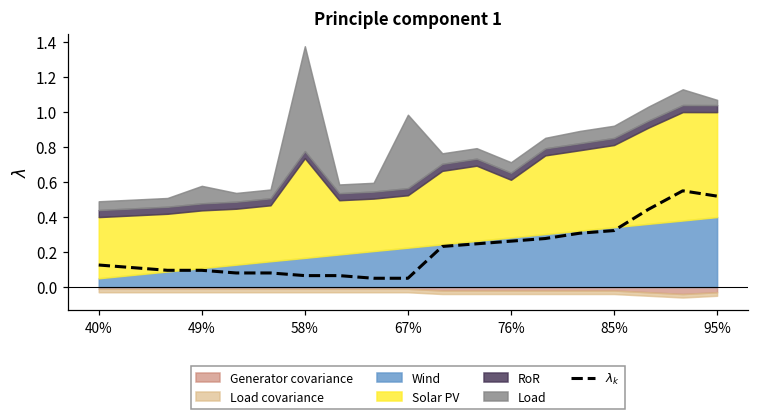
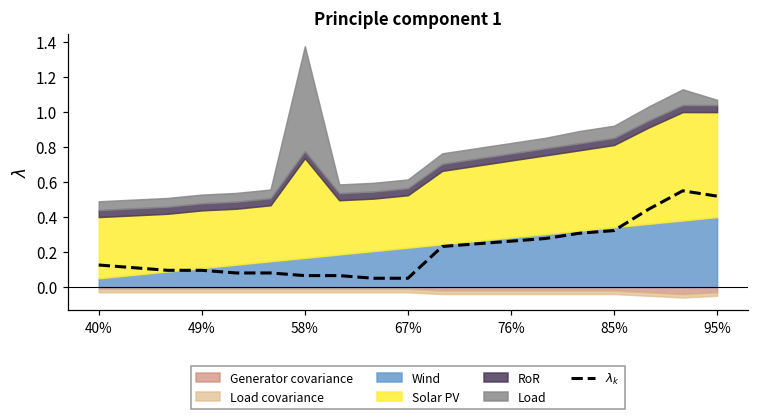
Load, 49%: 0.10 -> 0.05
Load, 67%: 0.42 -> 0.05
Solar PV, 76%: 0.33 -> 0.44
